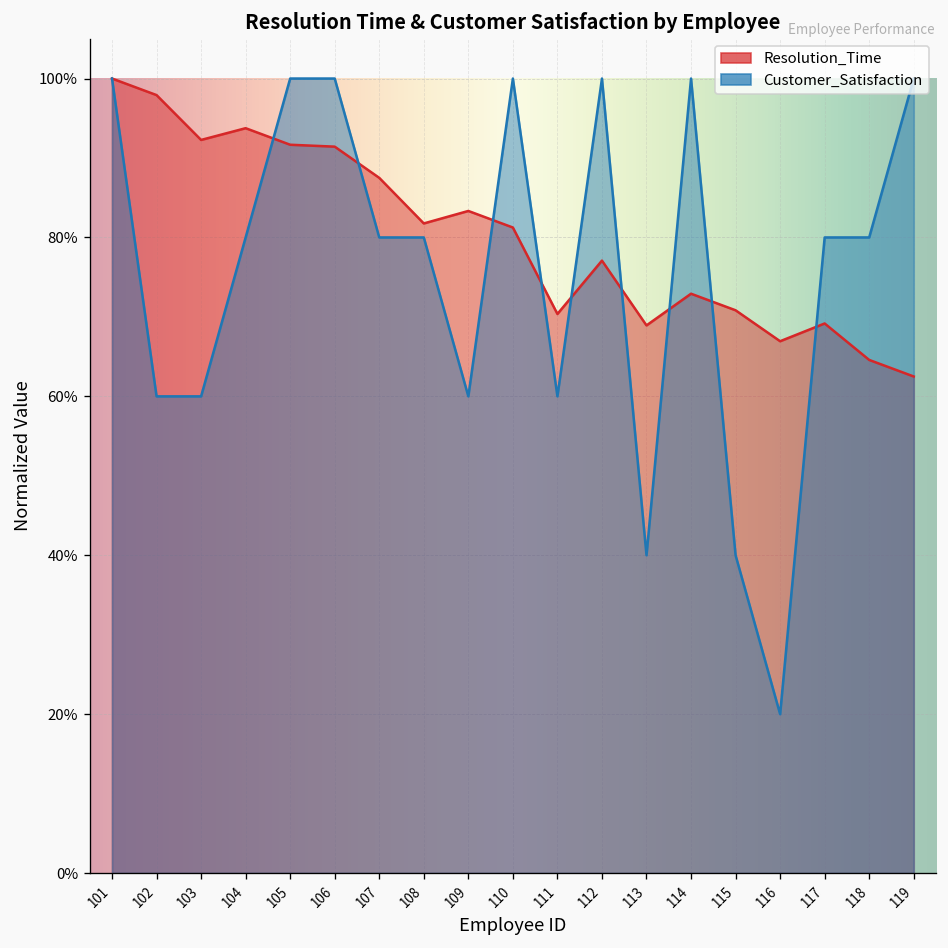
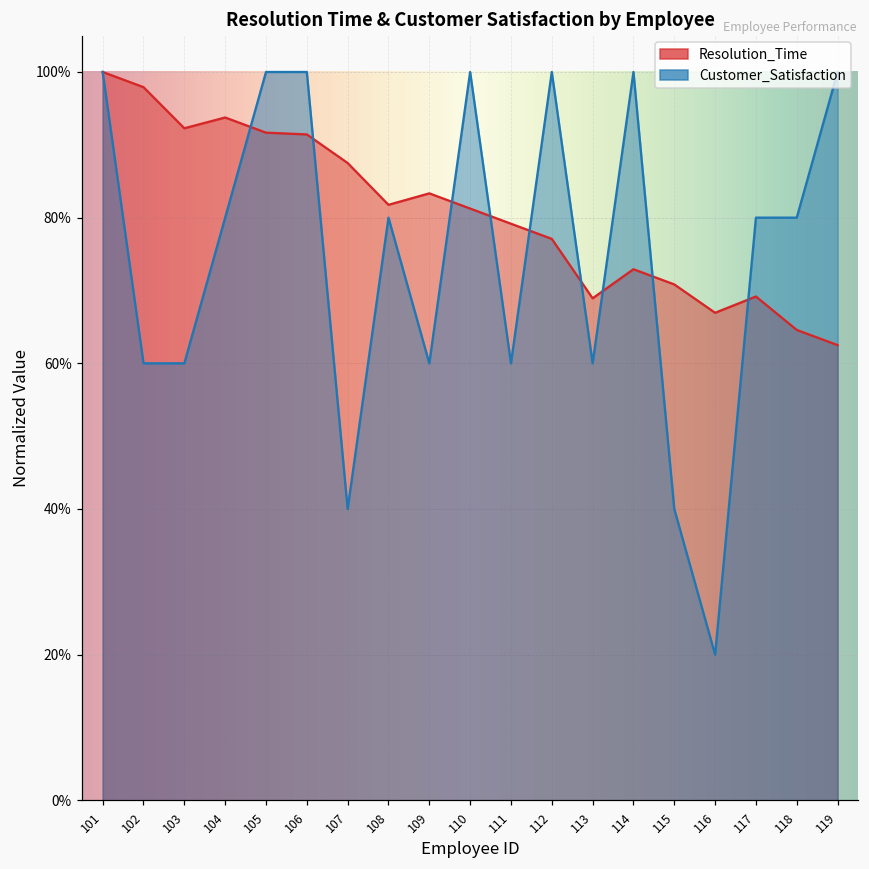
Customer_Satisfaction, 107: 80% -> 40%
Resolution_Time, 111: 70% -> 79%
Customer_Satisfaction, 113: 40% -> 60%
